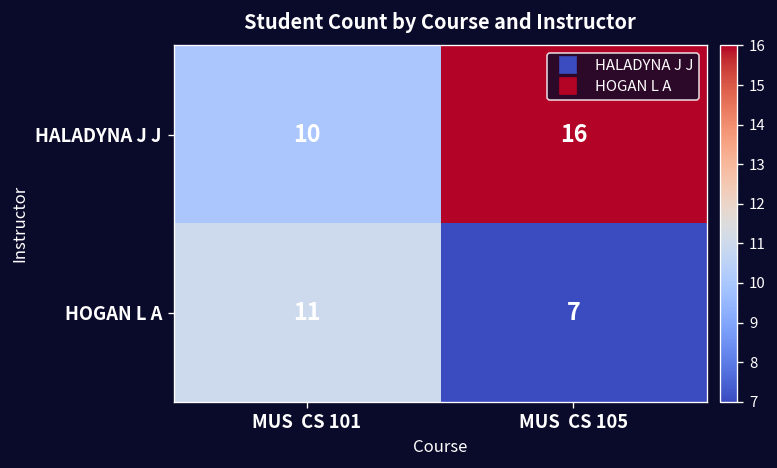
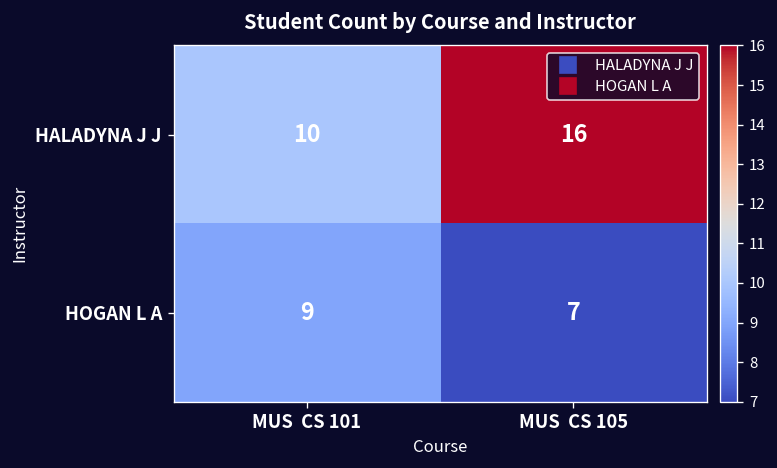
HOGAN L A, MUS CS 101: 11 -> 9
